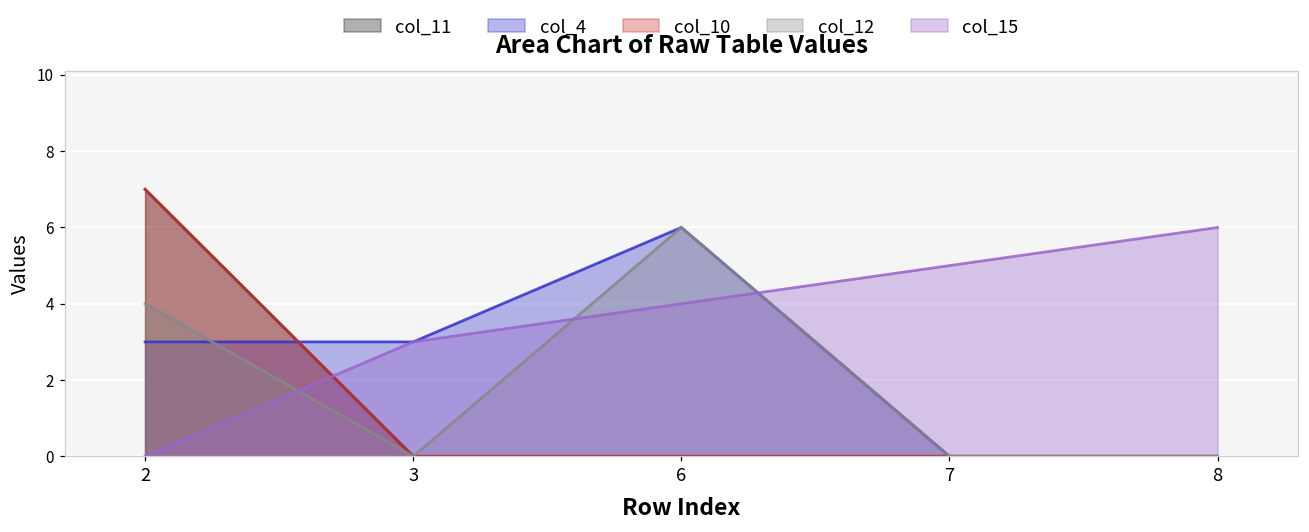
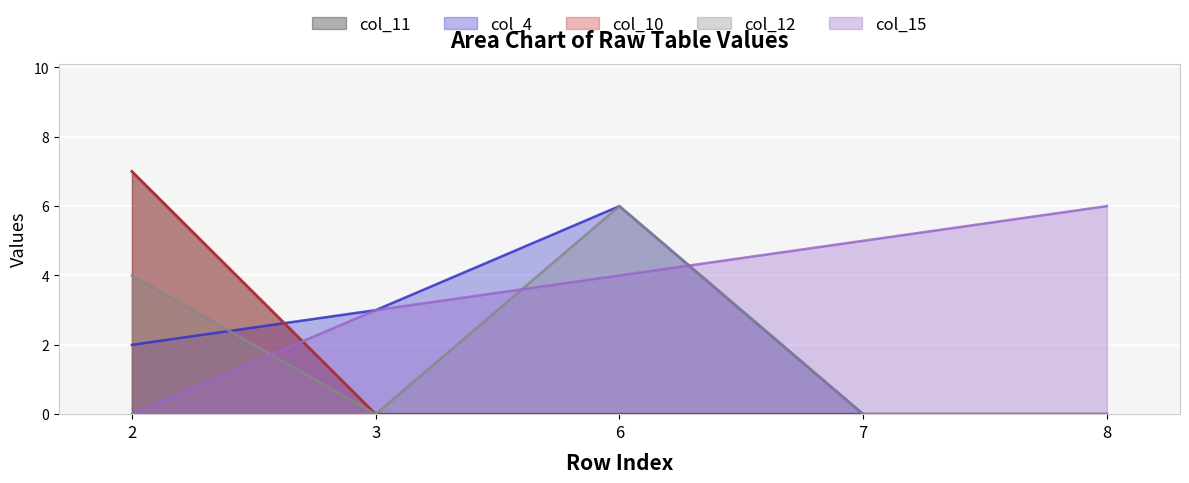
col_4, 2: 3 -> 2
